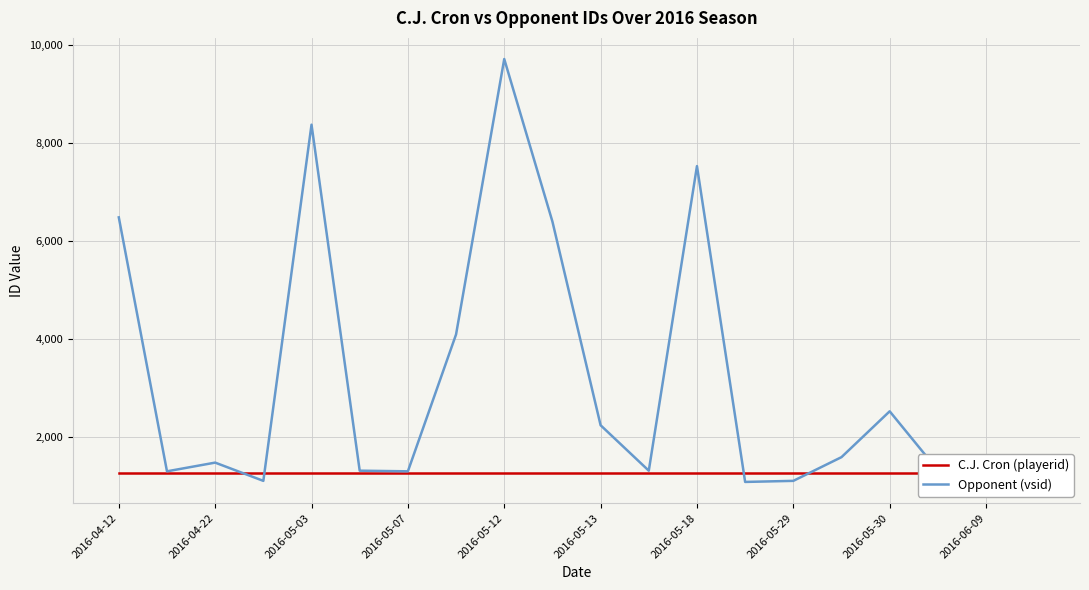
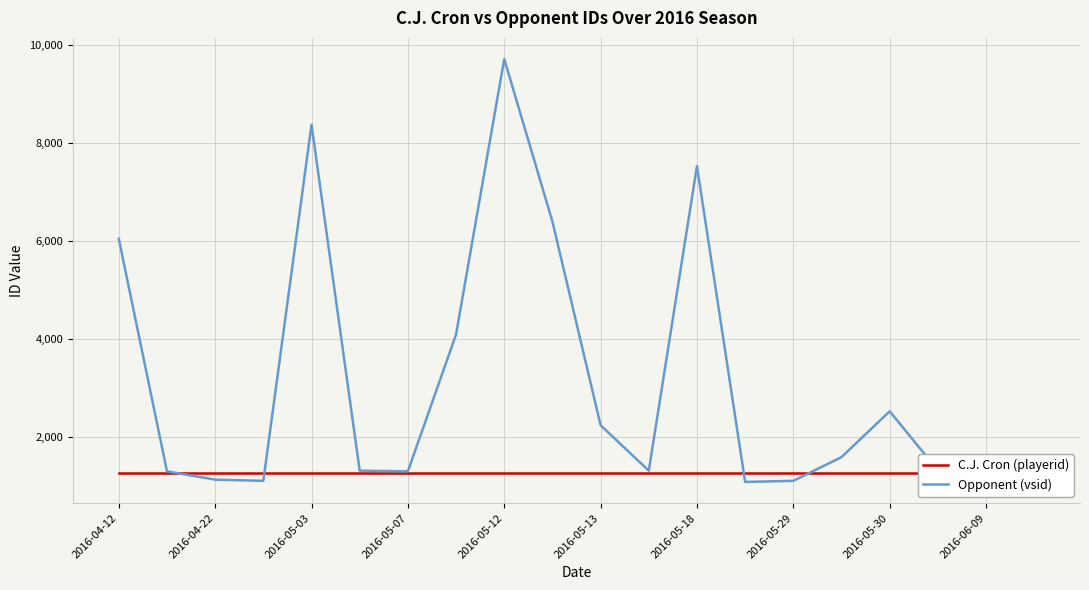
Opponent (vsid), 2016-04-12: 6,500 -> 6,000
Opponent (vsid), 2016-04-22: 1,500 -> 1,100
